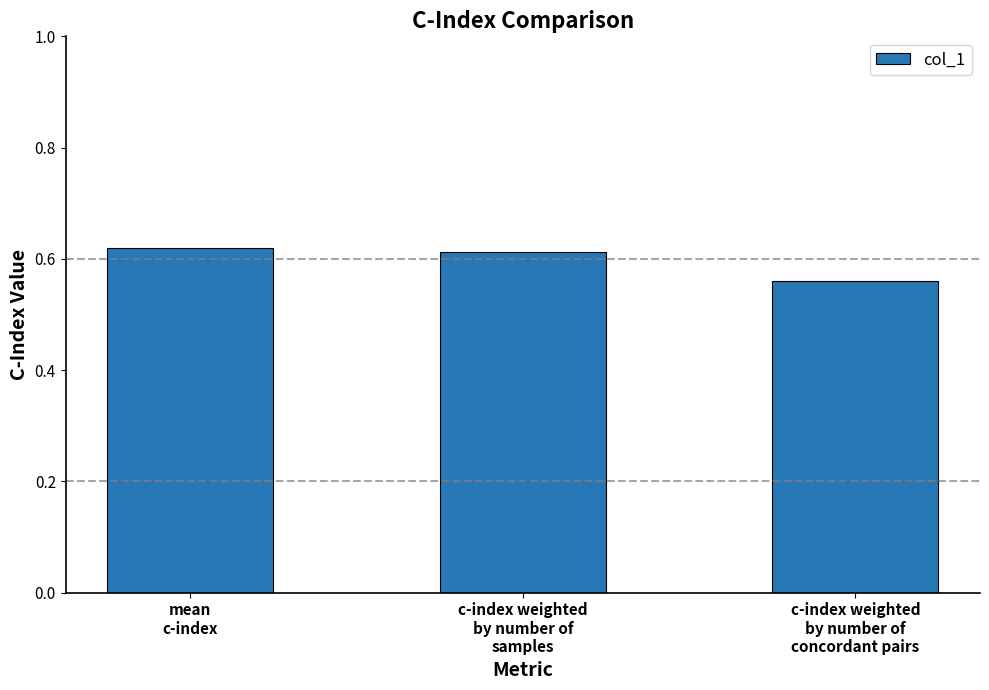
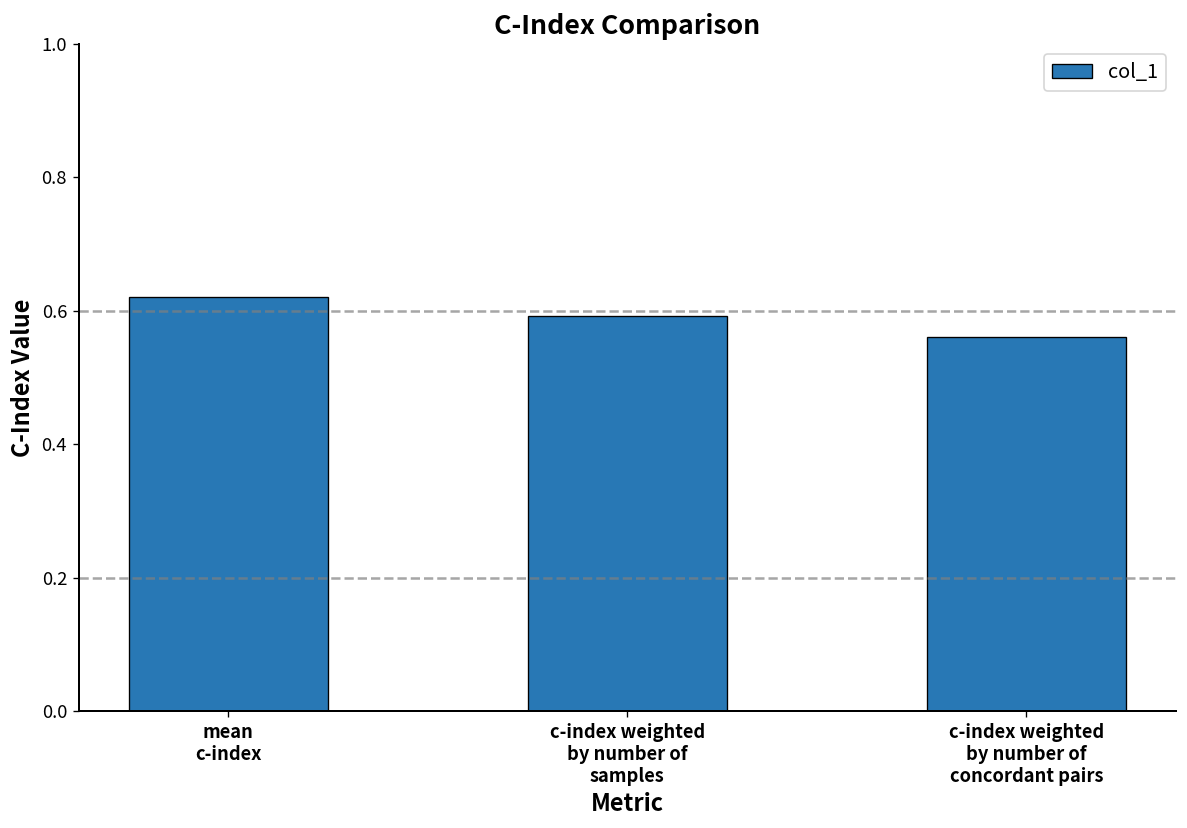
c-index weighted by number of samples: 0.61 -> 0.59
